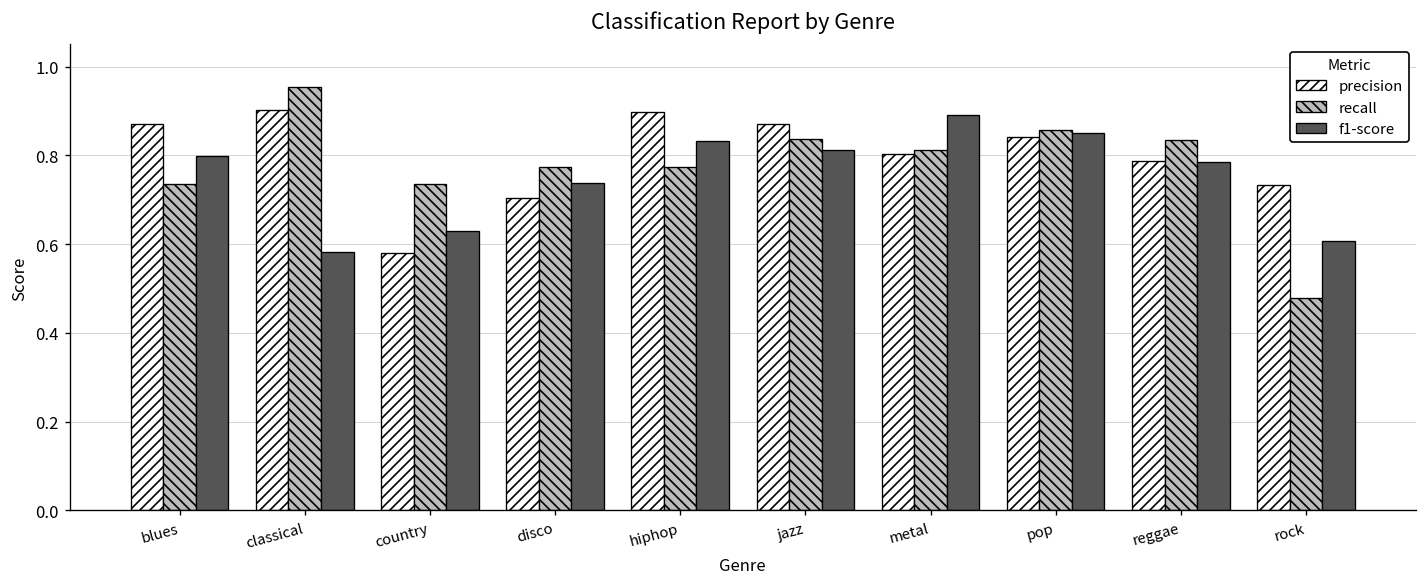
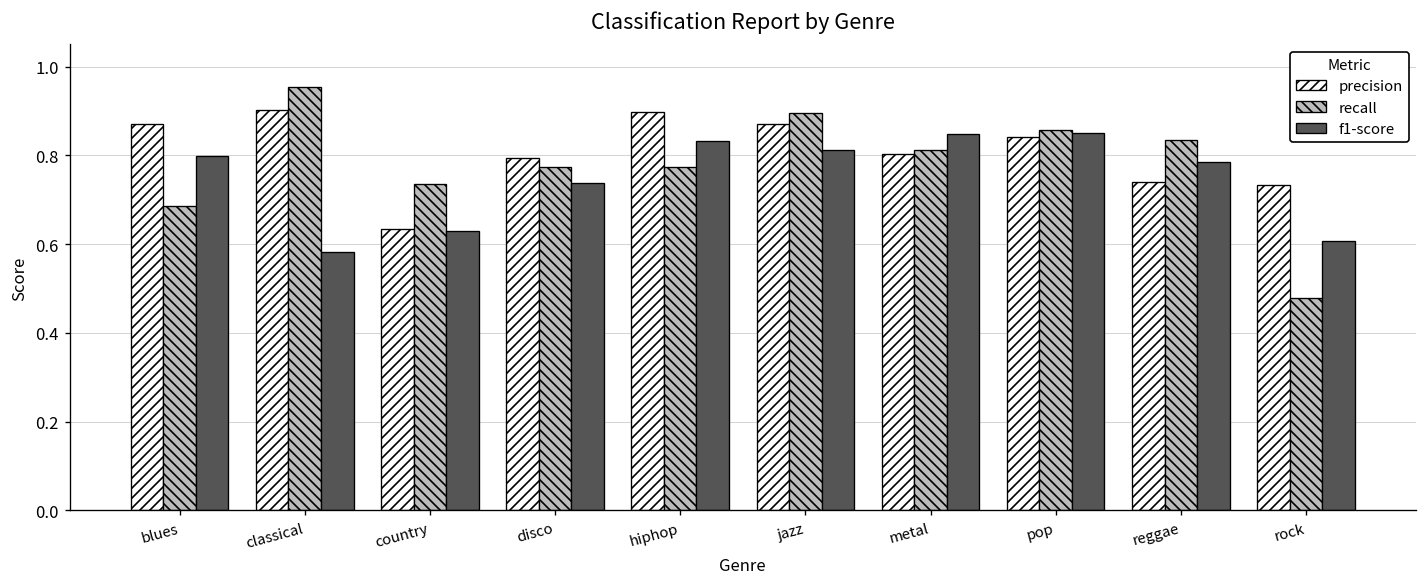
recall, blues: 0.74 -> 0.69
precision, country: 0.58 -> 0.63
precision, disco: 0.70 -> 0.79
recall, jazz: 0.84 -> 0.90
f1-score, metal: 0.89 -> 0.85
precision, reggae: 0.79 -> 0.74
